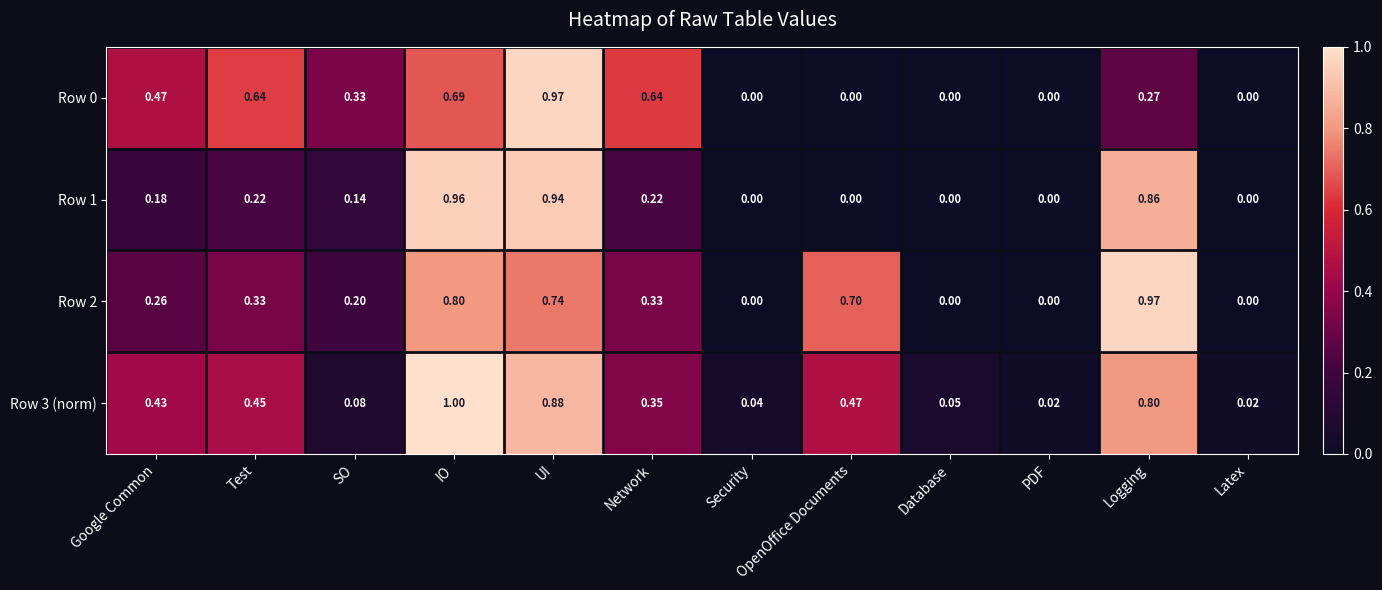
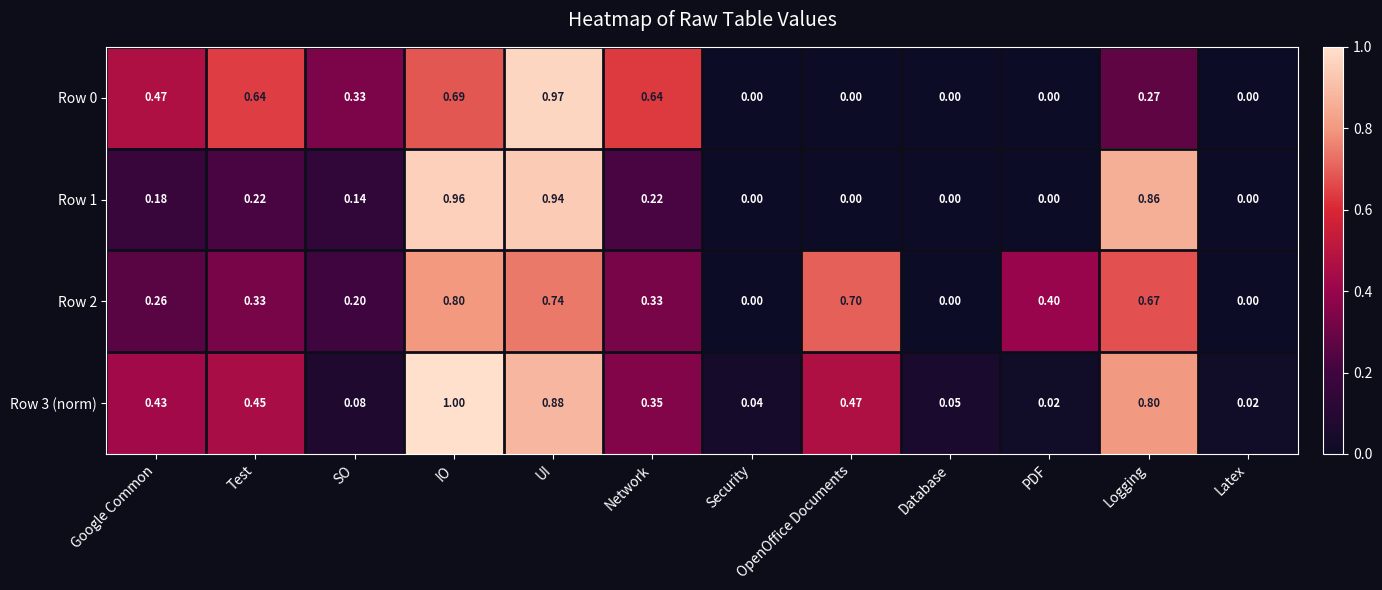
Row 2, PDF: 0.00 -> 0.40
Row 2, Logging: 0.97 -> 0.67
